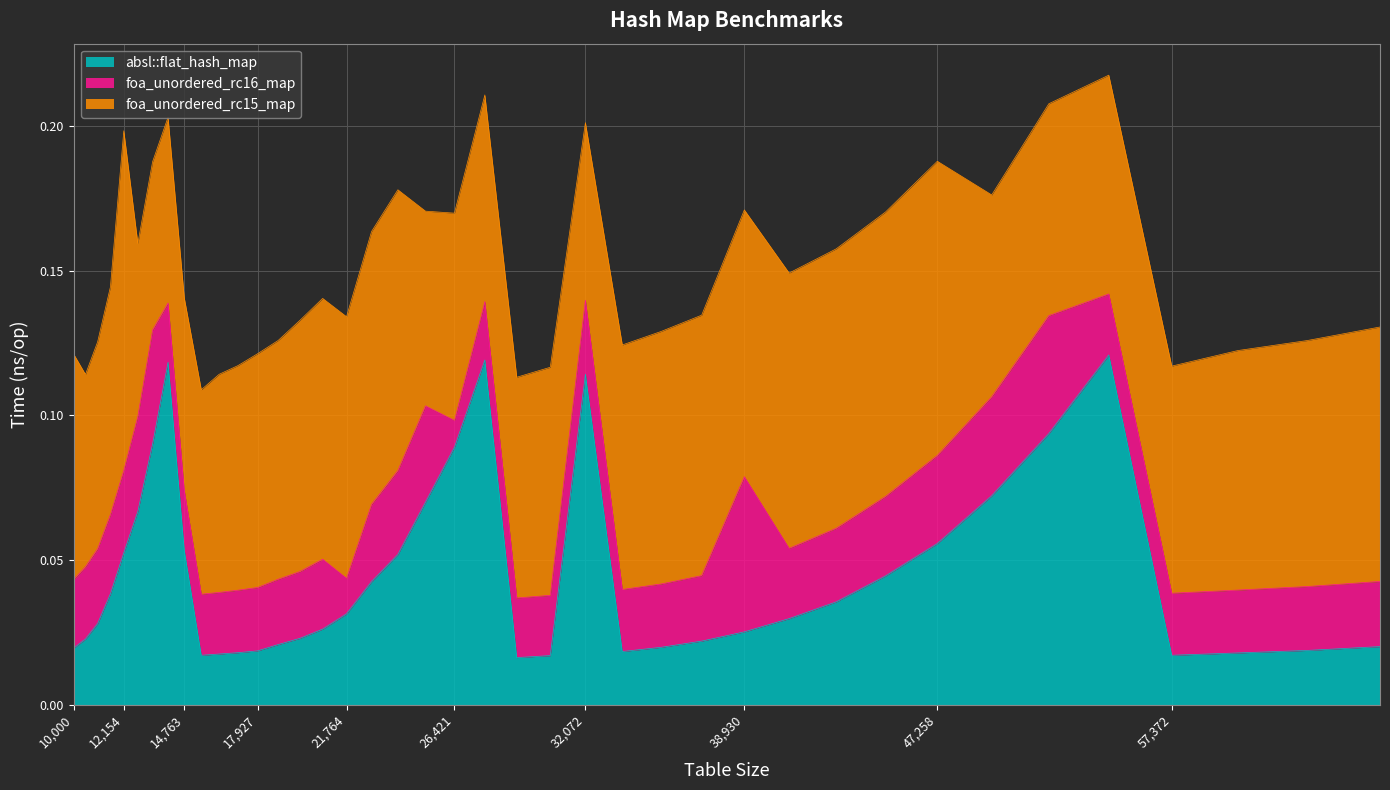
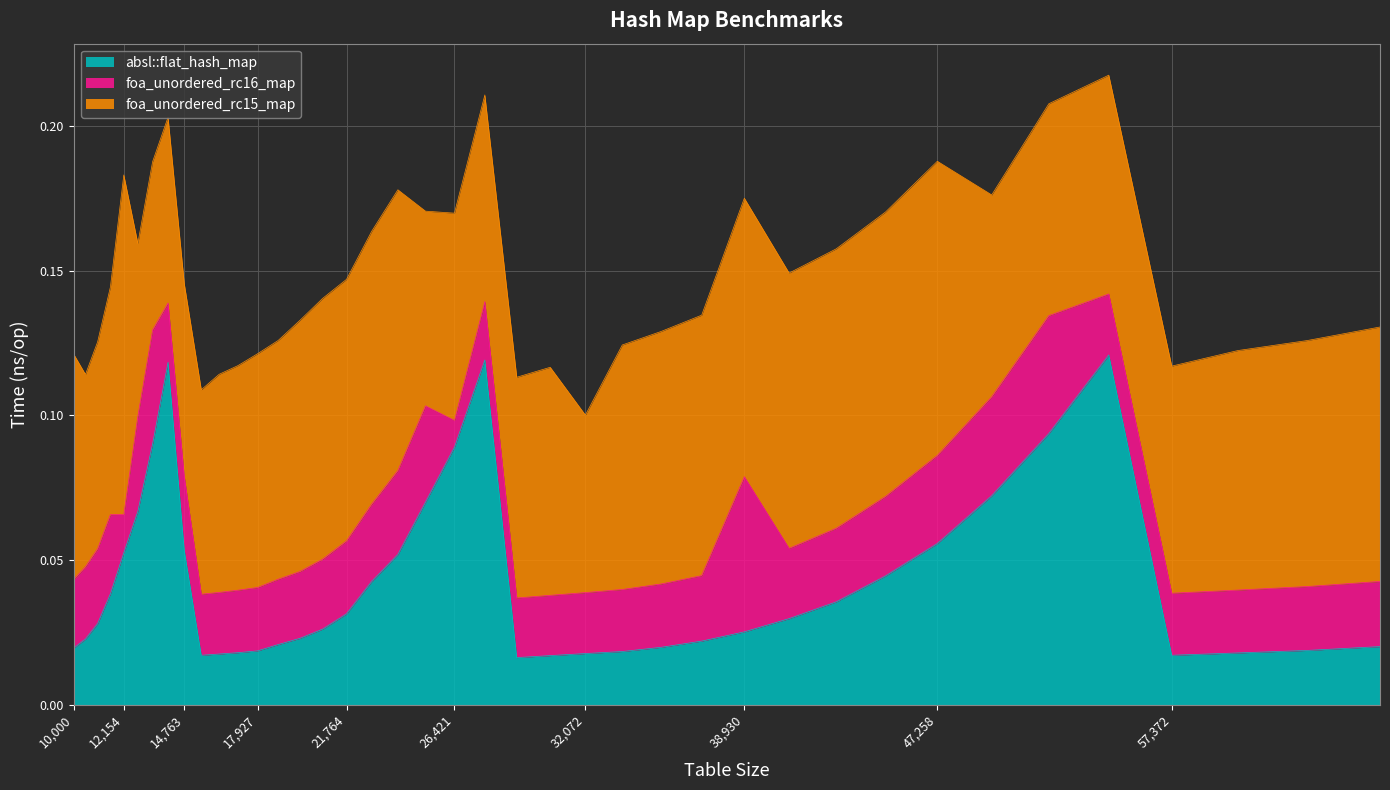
foa_unordered_rc16_map, 12,154: 0.029 -> 0.013
foa_unordered_rc16_map, 14,763: 0.021 -> 0.026
foa_unordered_rc16_map, 21,764: 0.012 -> 0.025
absl::flat_hash_map, 32,072: 0.114 -> 0.018
foa_unordered_rc16_map, 32,072: 0.026 -> 0.021
foa_unordered_rc15_map, 38,930: 0.092 -> 0.096
